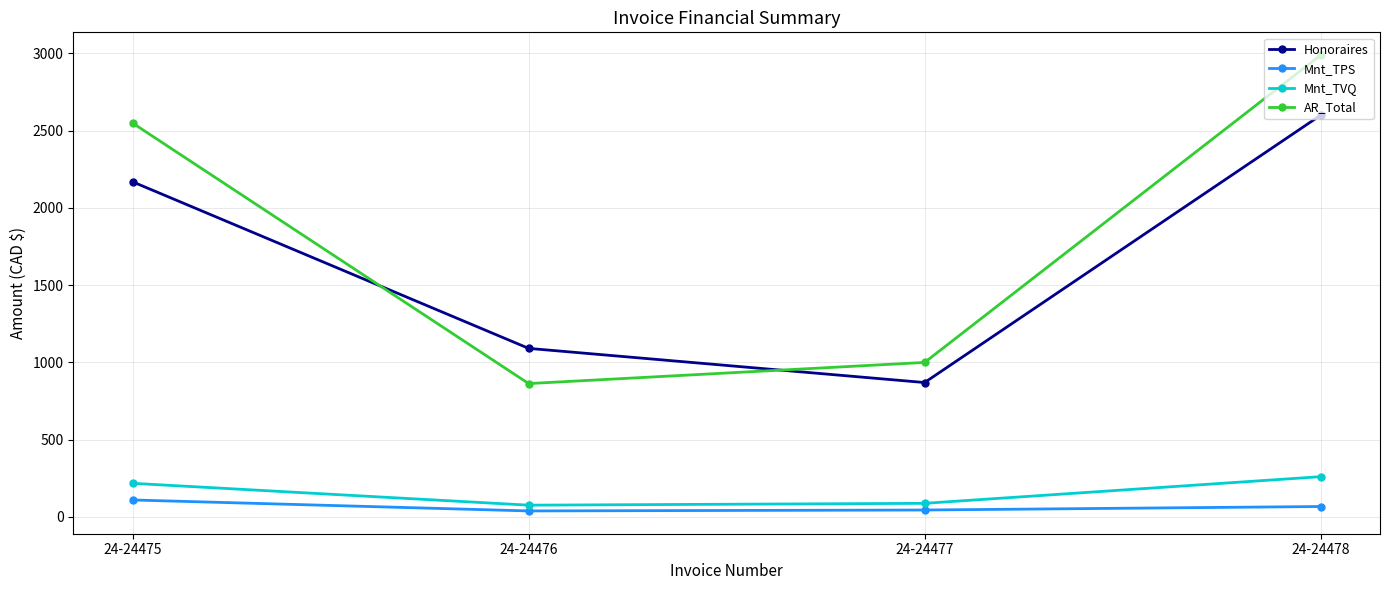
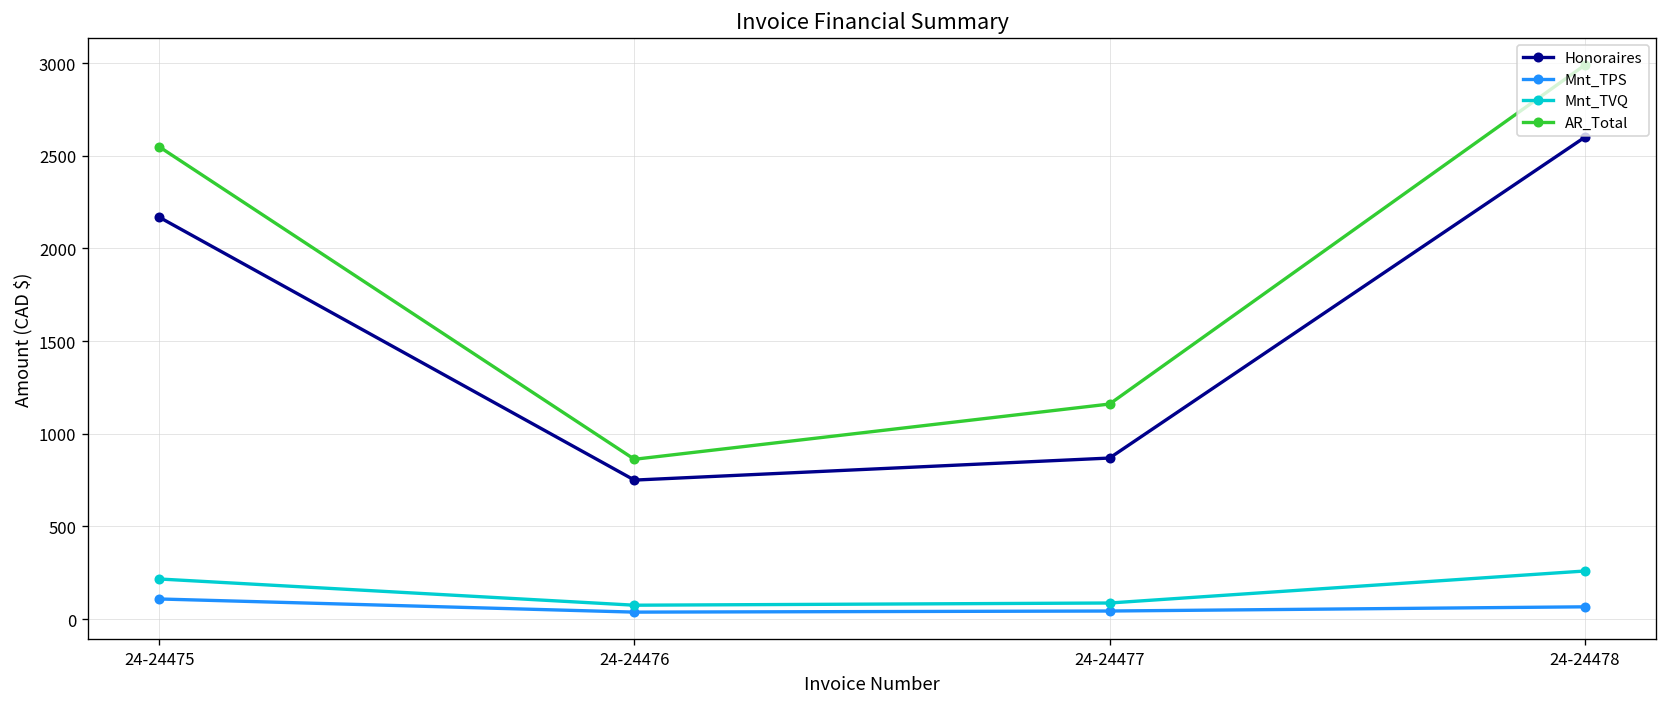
Honoraires, 24-24476: 1090 -> 750
AR_Total, 24-24477: 1000 -> 1160
